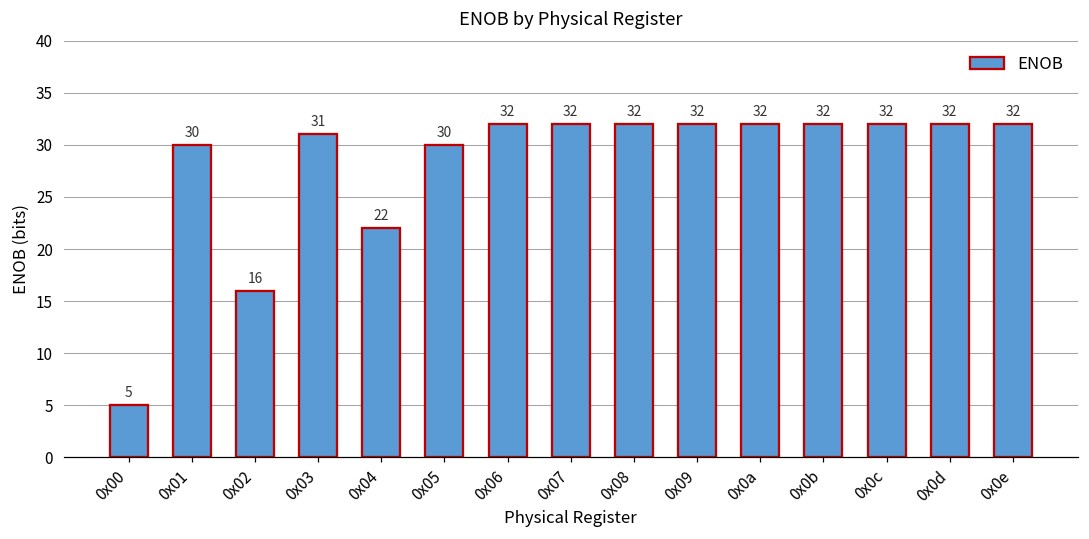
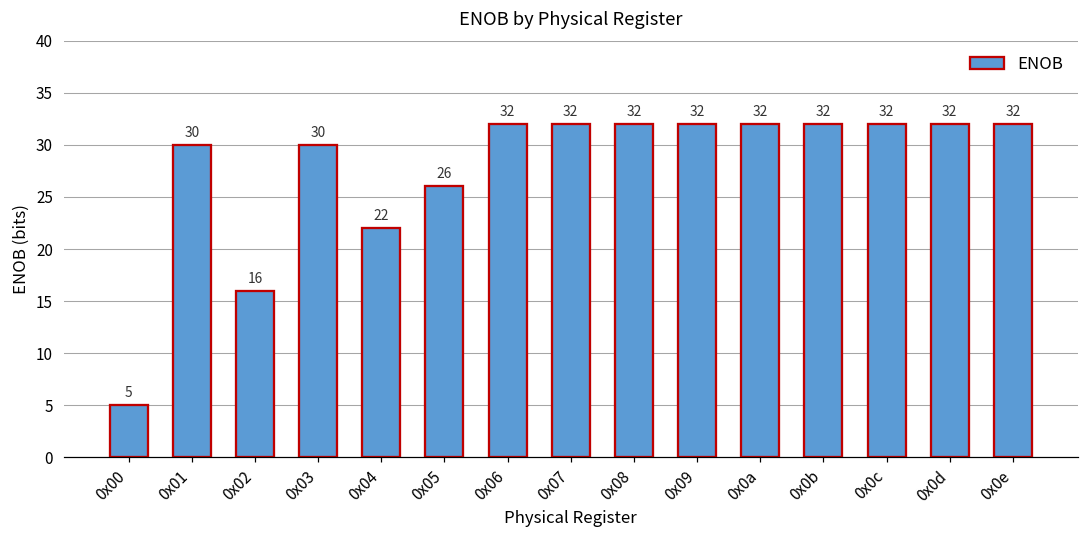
0x03: 31 -> 30
0x05: 30 -> 26
